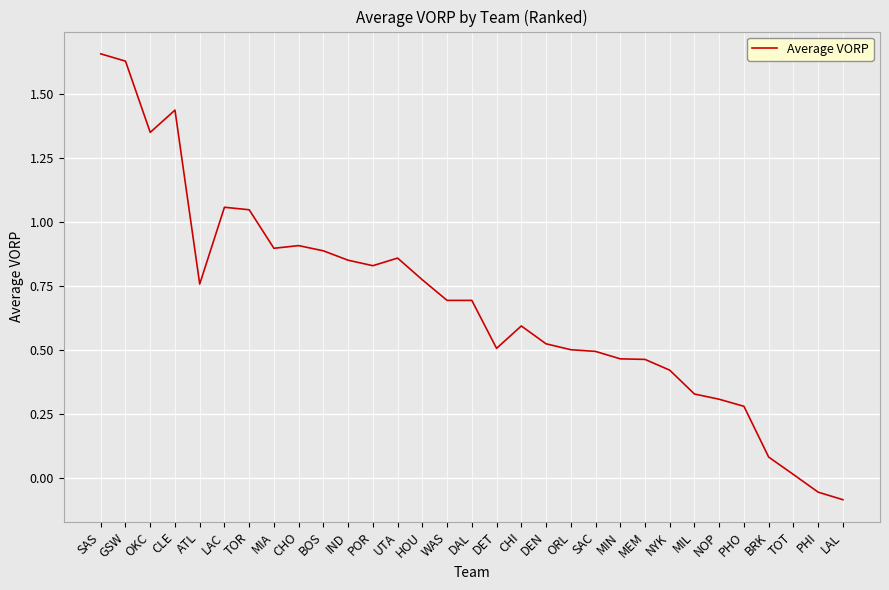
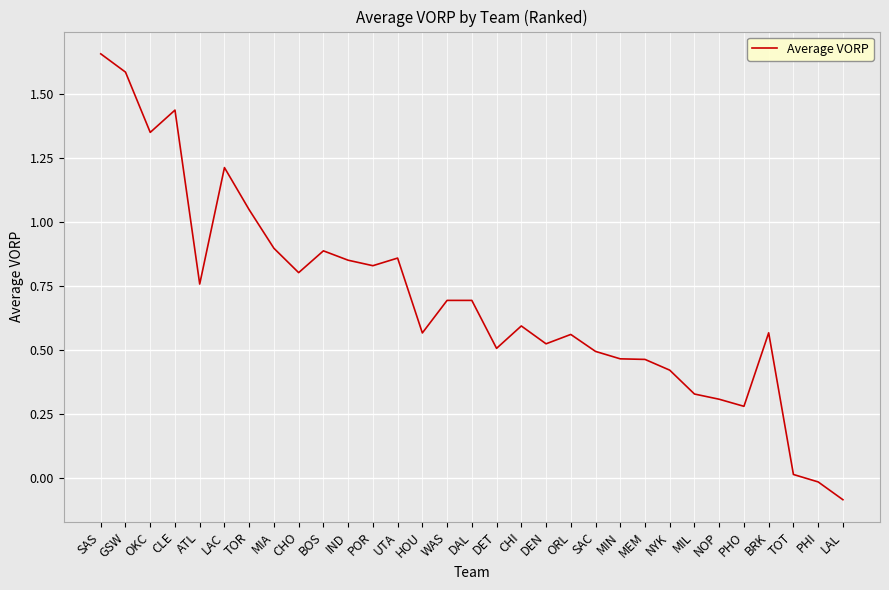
GSW: 1.63 -> 1.59
LAC: 1.06 -> 1.21
CHO: 0.91 -> 0.80
HOU: 0.77 -> 0.57
ORL: 0.50 -> 0.56
BRK: 0.08 -> 0.57
PHI: -0.06 -> -0.02
